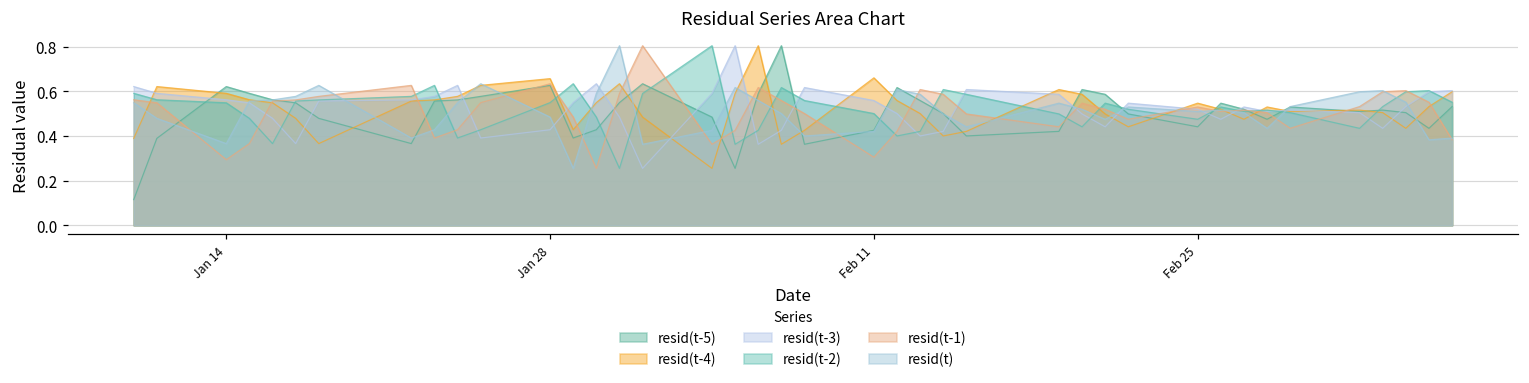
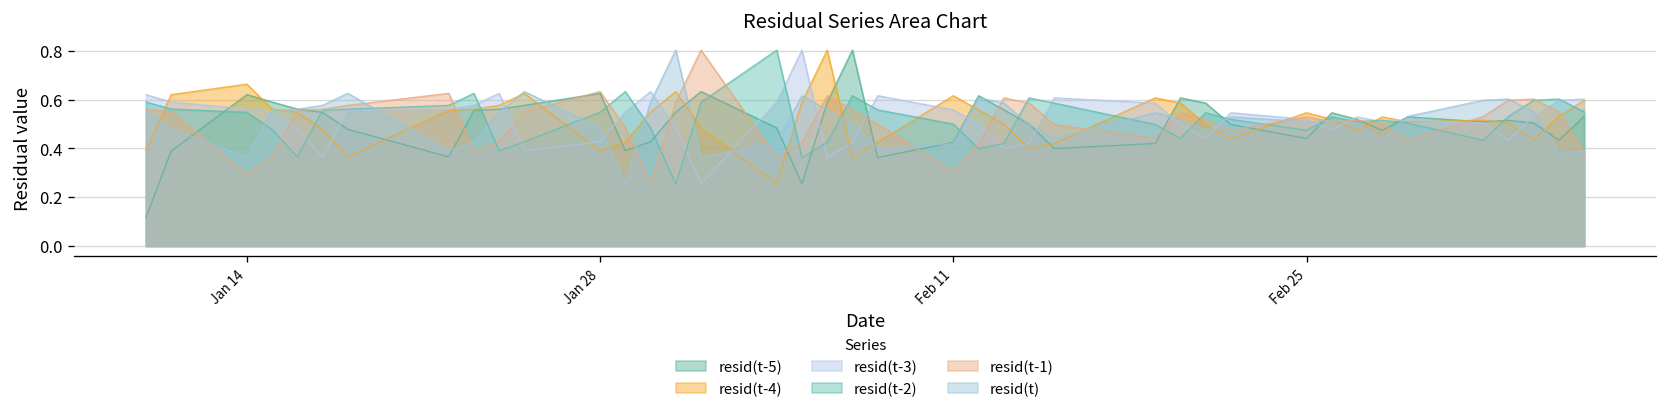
resid(t-4), Jan 14: 0.59 -> 0.66
resid(t-4), Jan 28: 0.66 -> 0.39
resid(t-4), Feb 11: 0.66 -> 0.62
